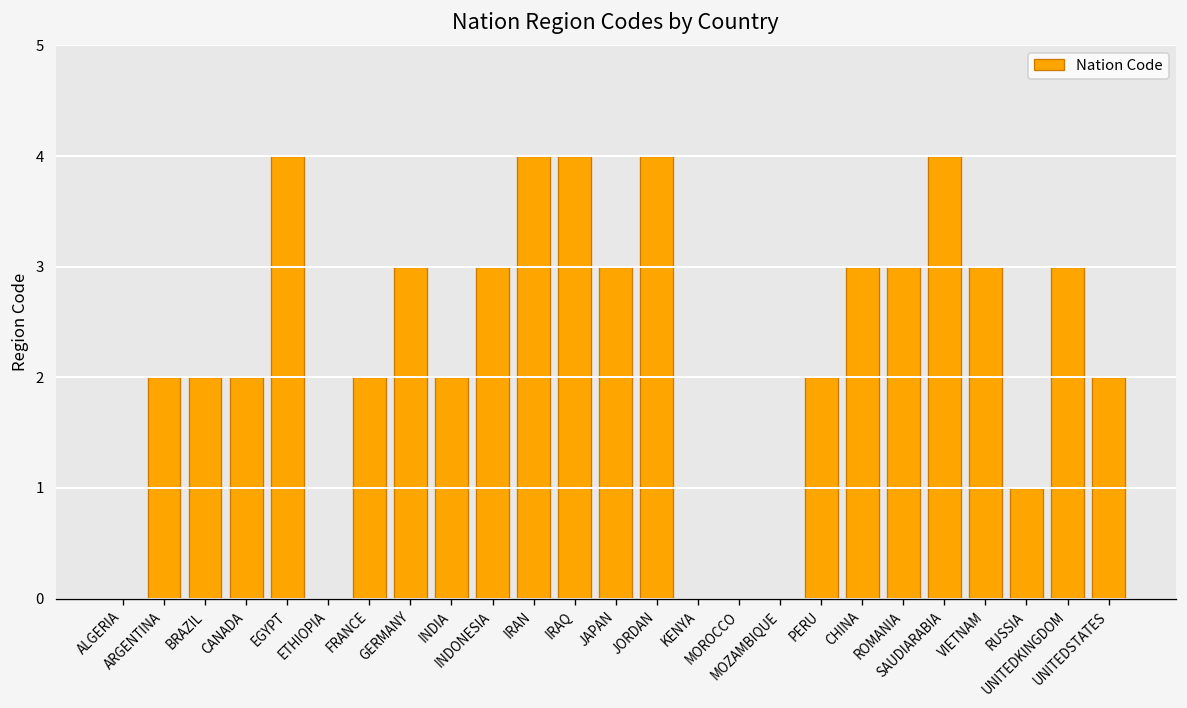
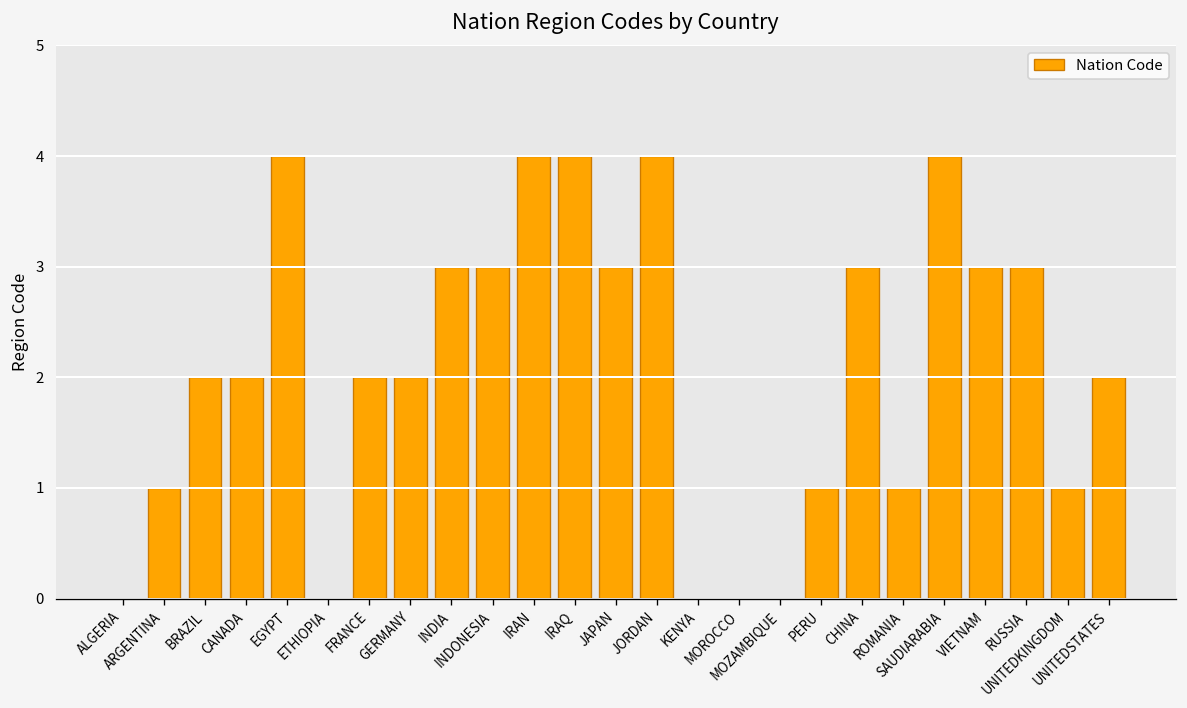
ARGENTINA: 2 -> 1
GERMANY: 3 -> 2
INDIA: 2 -> 3
PERU: 2 -> 1
ROMANIA: 3 -> 1
RUSSIA: 1 -> 3
UNITEDKINGDOM: 3 -> 1
